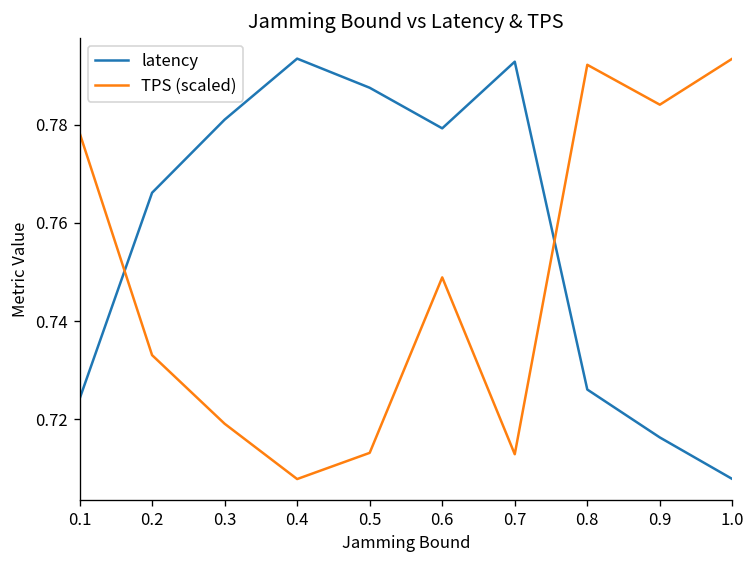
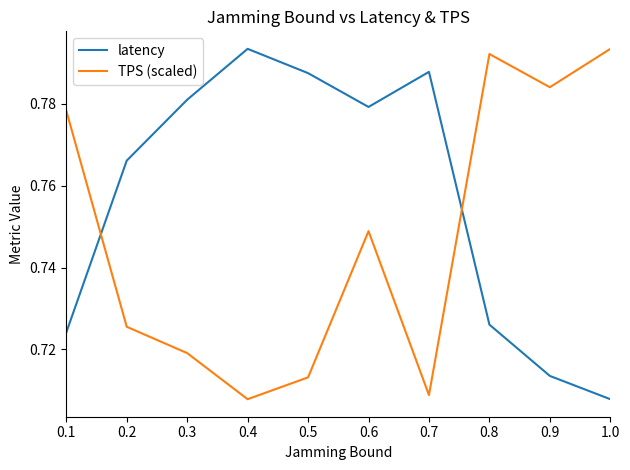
TPS (scaled), 0.2: 0.733 -> 0.726
latency, 0.7: 0.793 -> 0.788
TPS (scaled), 0.7: 0.713 -> 0.709
latency, 0.9: 0.716 -> 0.714
